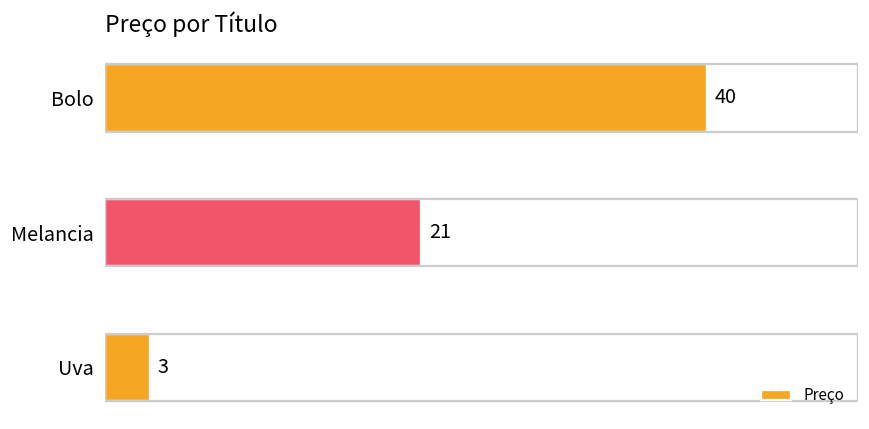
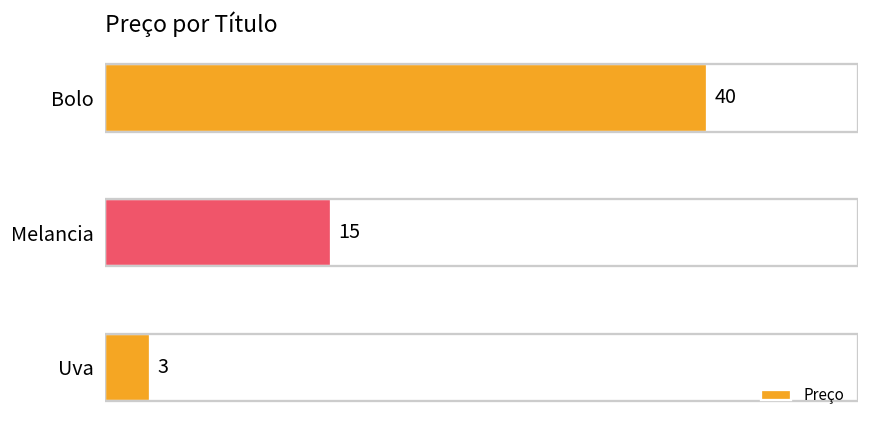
Melancia: 21 -> 15
